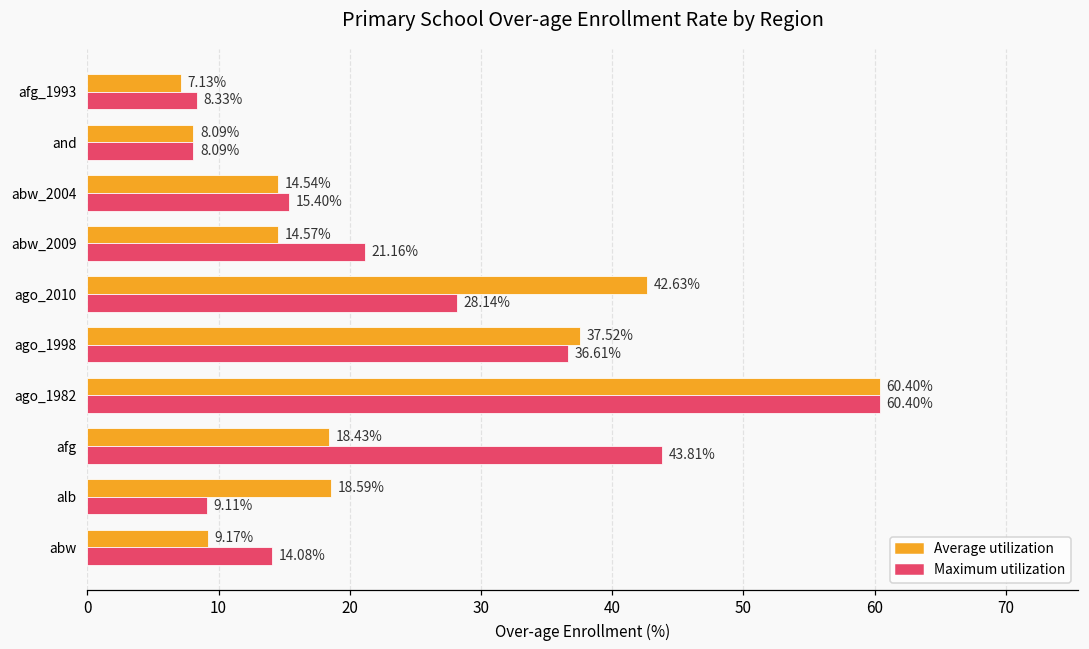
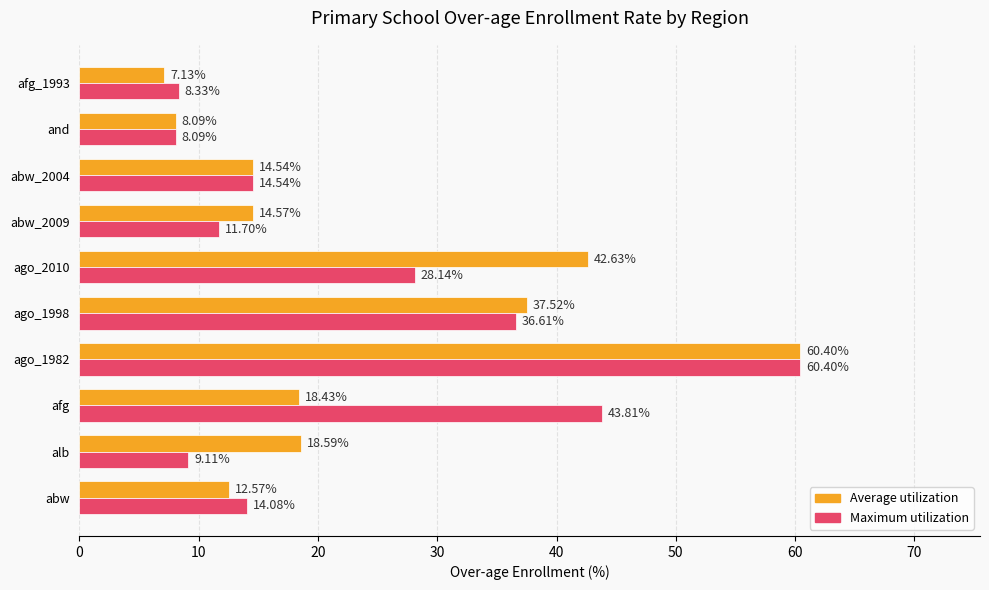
Maximum utilization, abw_2004: 15.40% -> 14.54%
Maximum utilization, abw_2009: 21.16% -> 11.70%
Average utilization, abw: 9.17% -> 12.57%
